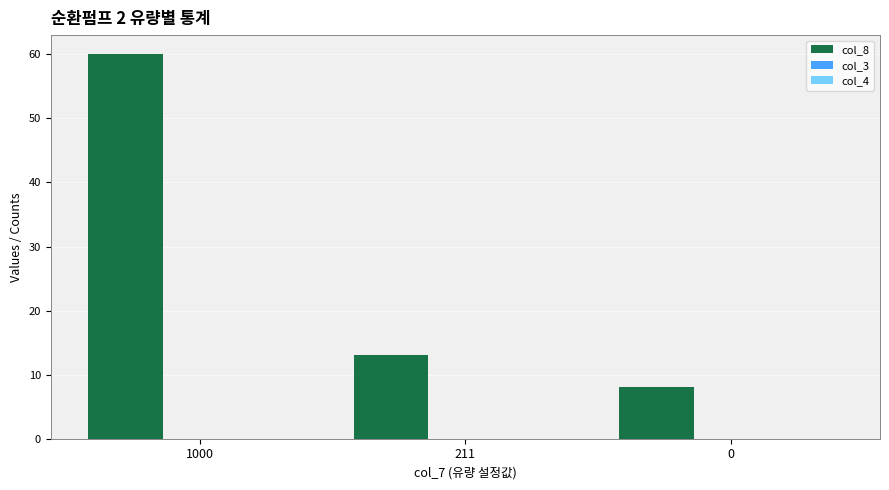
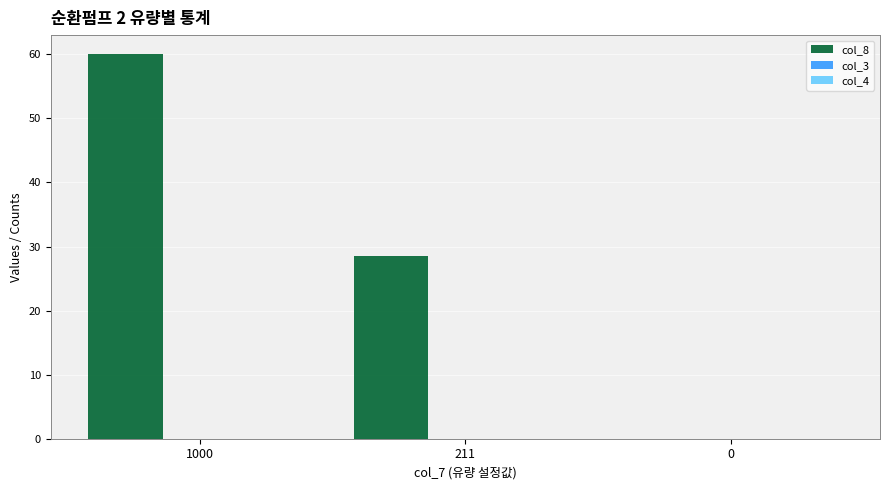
col_8, 211: 13 -> 29
col_8, 0: 8 -> 0
